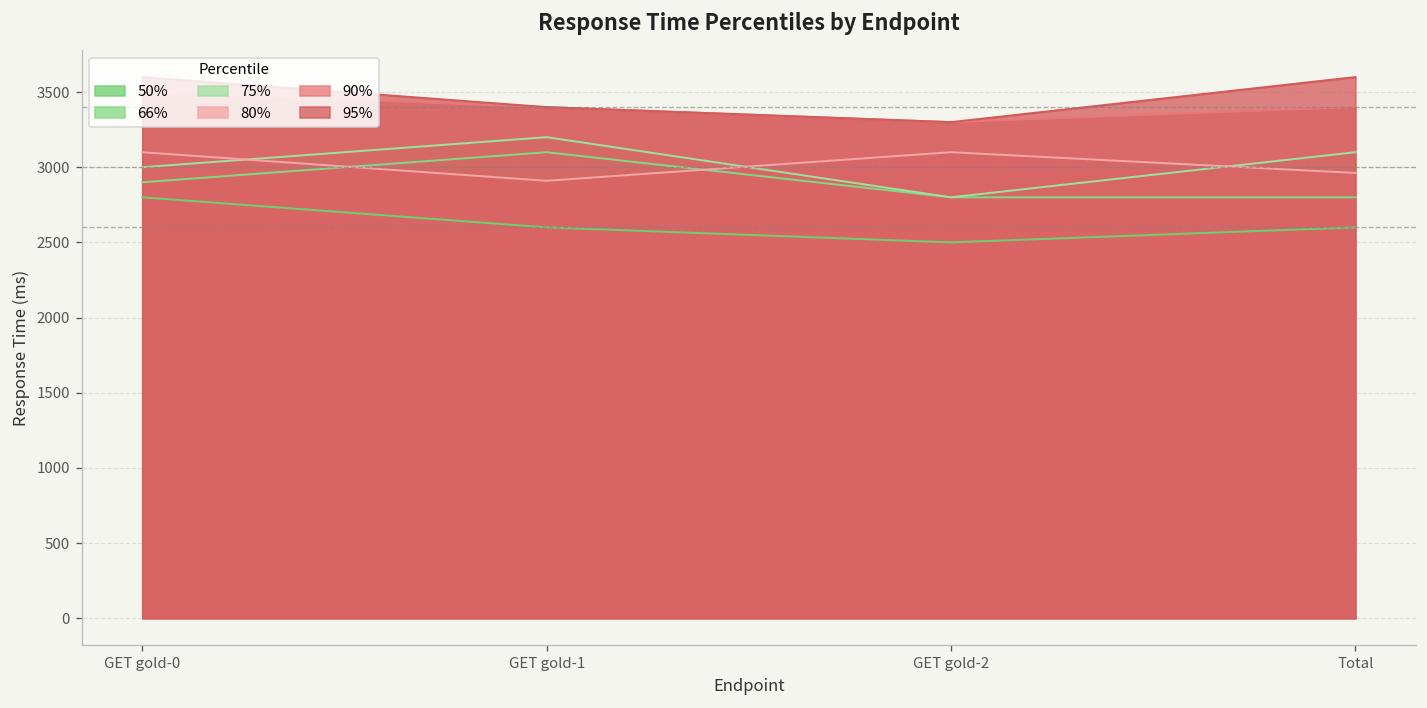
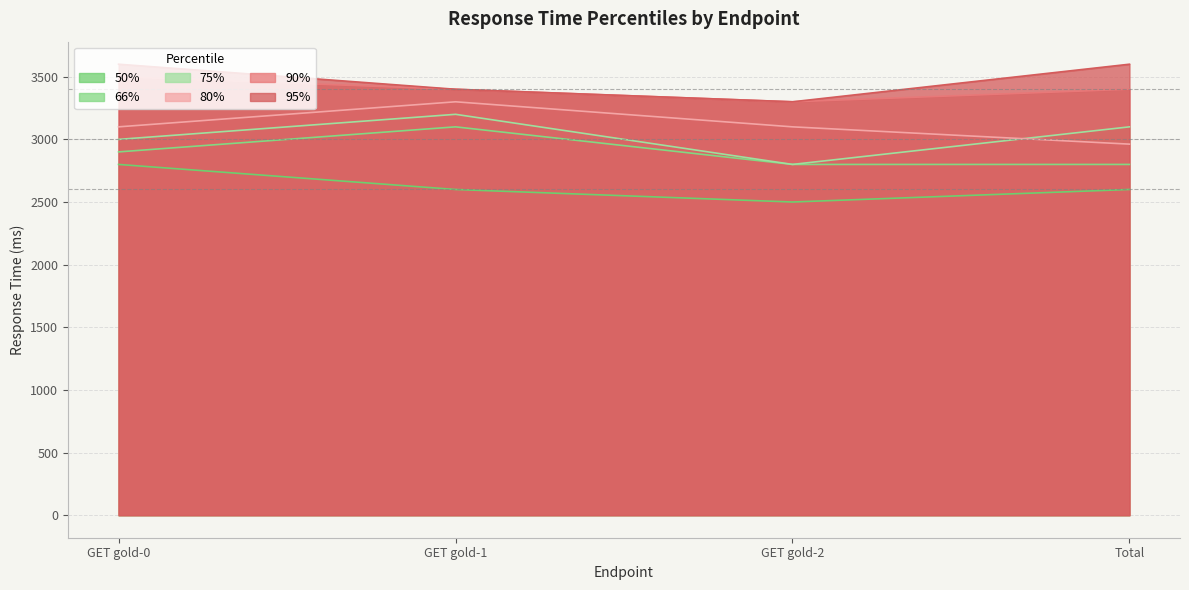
80%, GET gold-1: 2910 -> 3300
